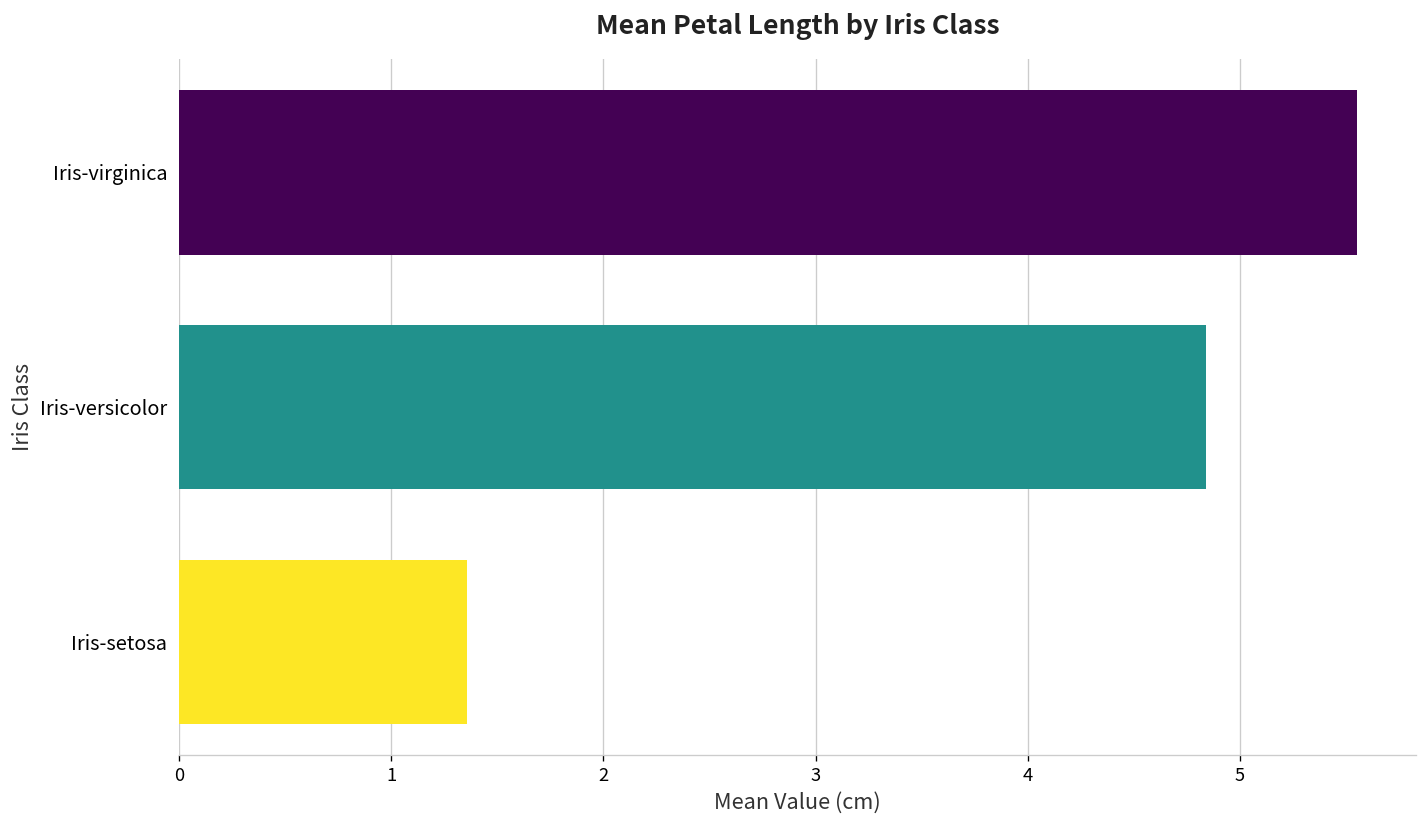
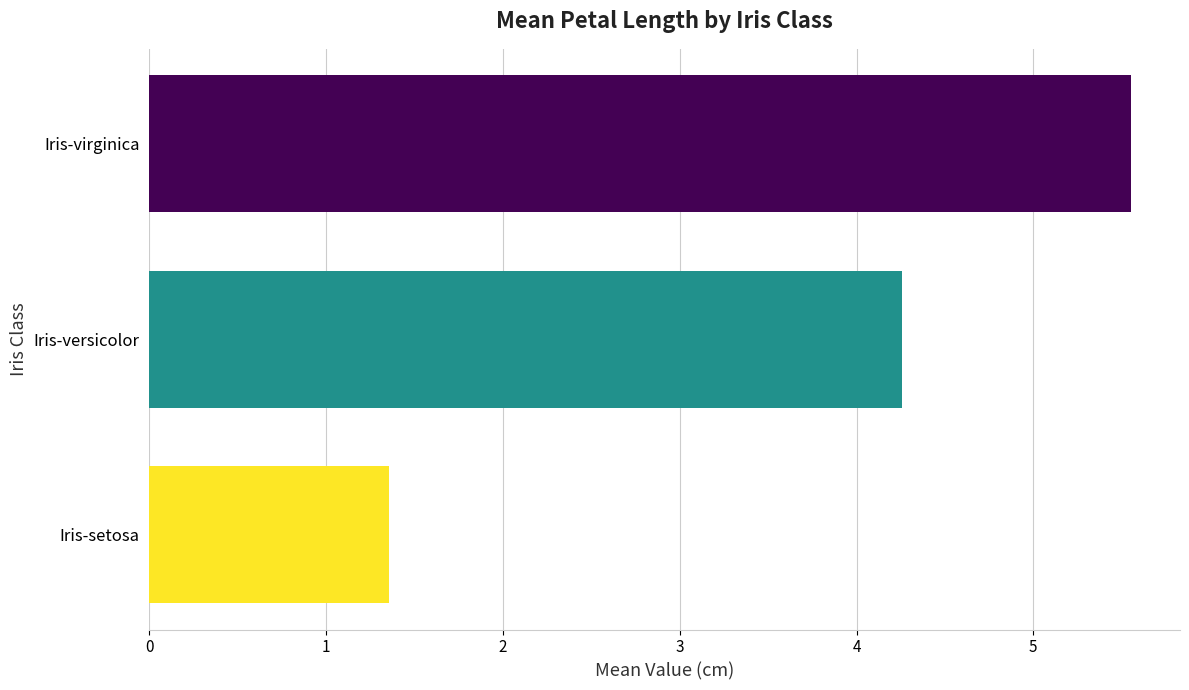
Iris-versicolor: 4.84 -> 4.26
